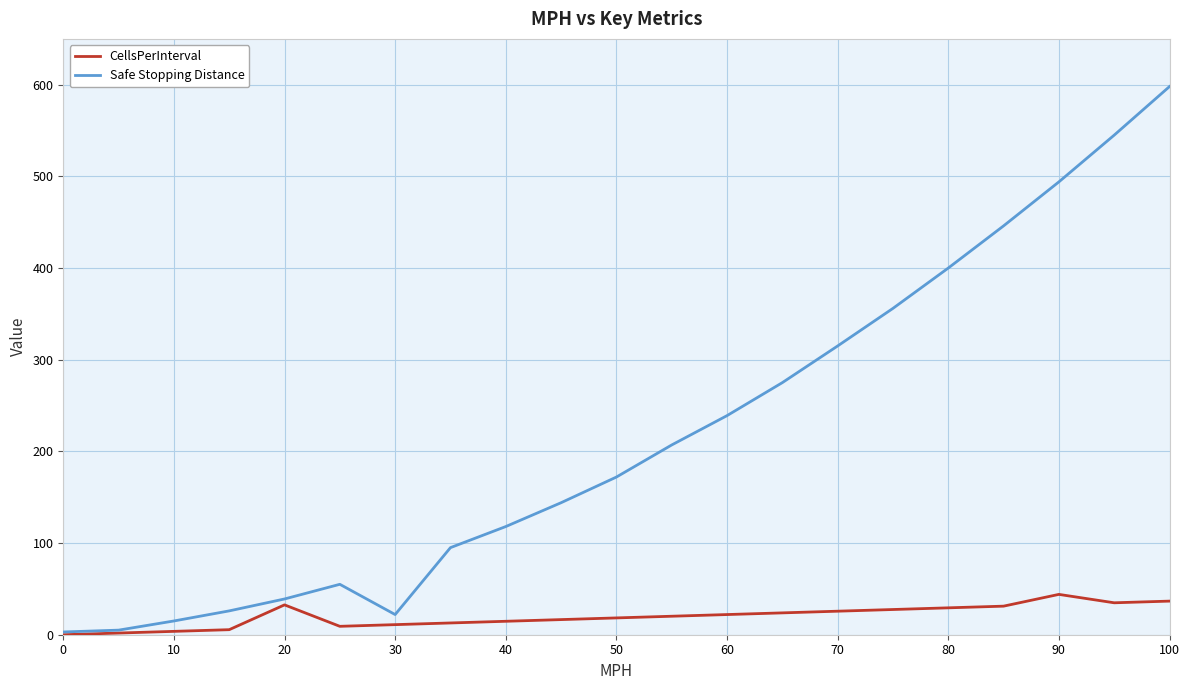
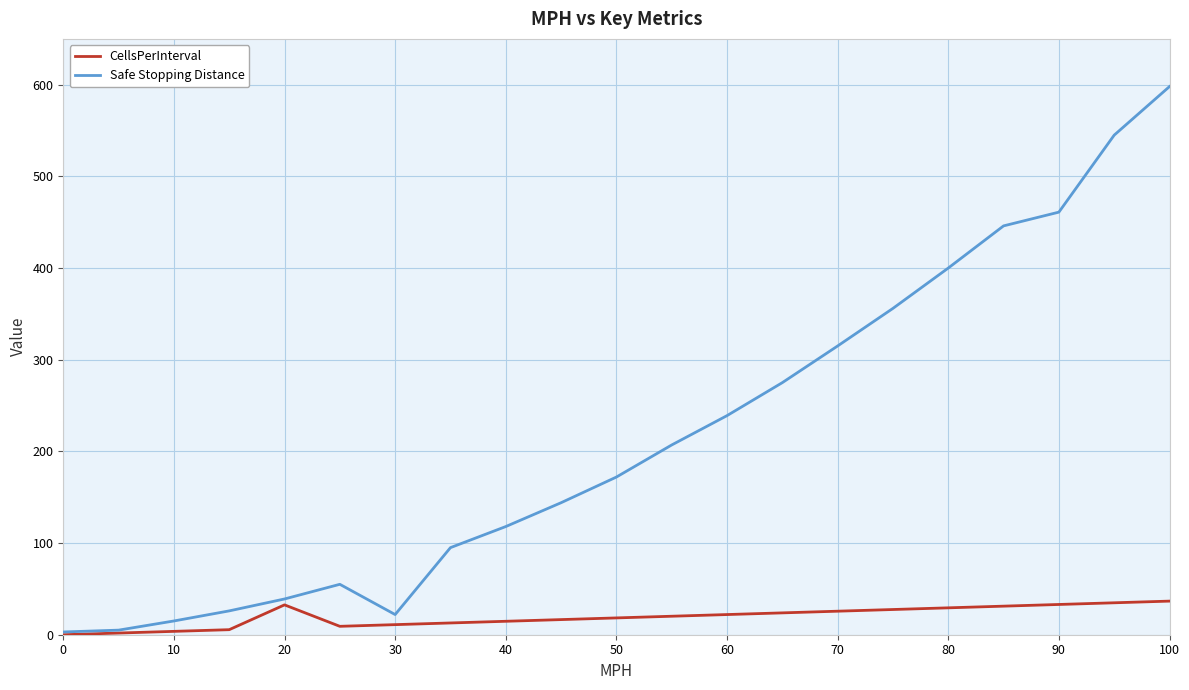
CellsPerInterval, 90: 40 -> 30
Safe Stopping Distance, 90: 490 -> 460
